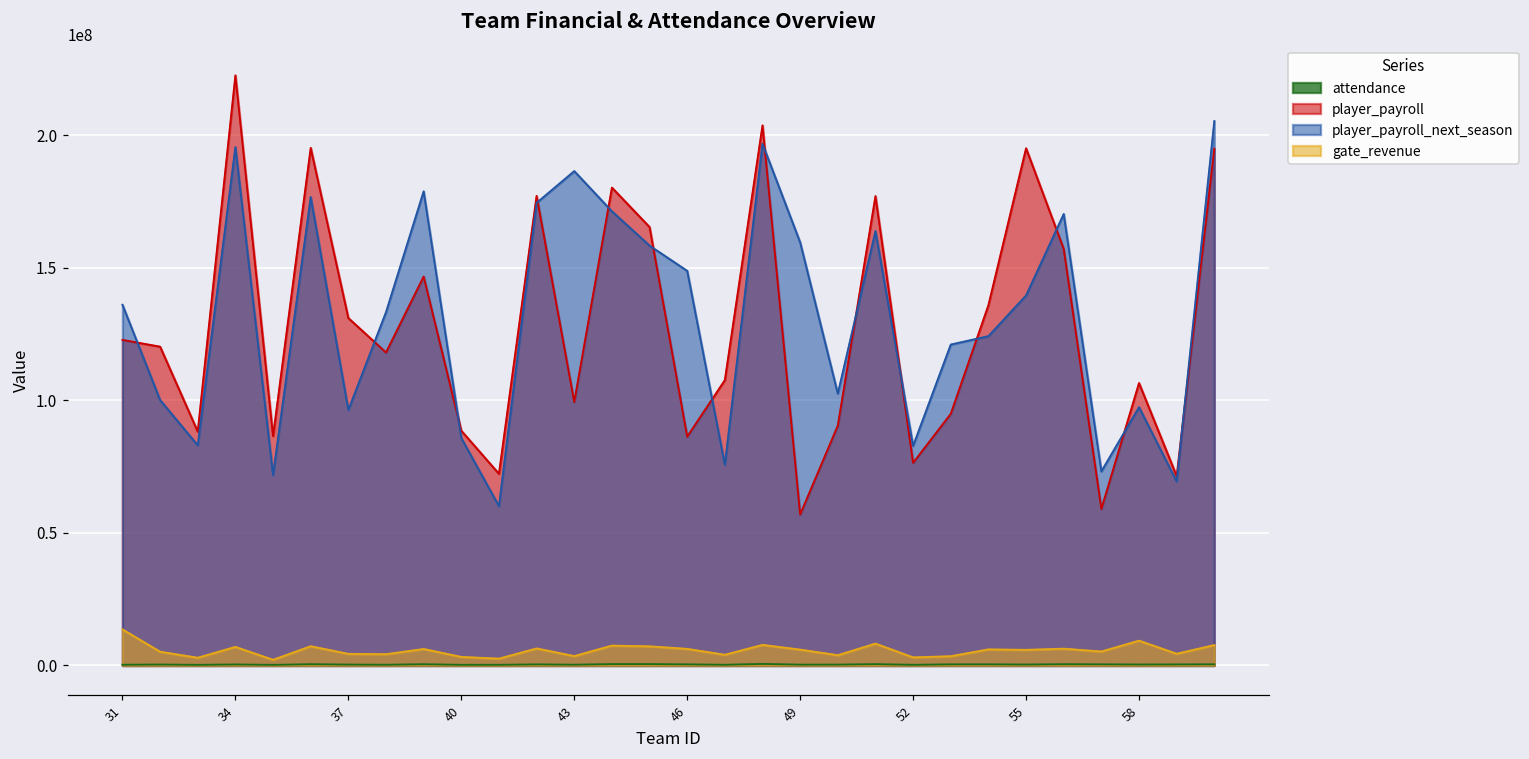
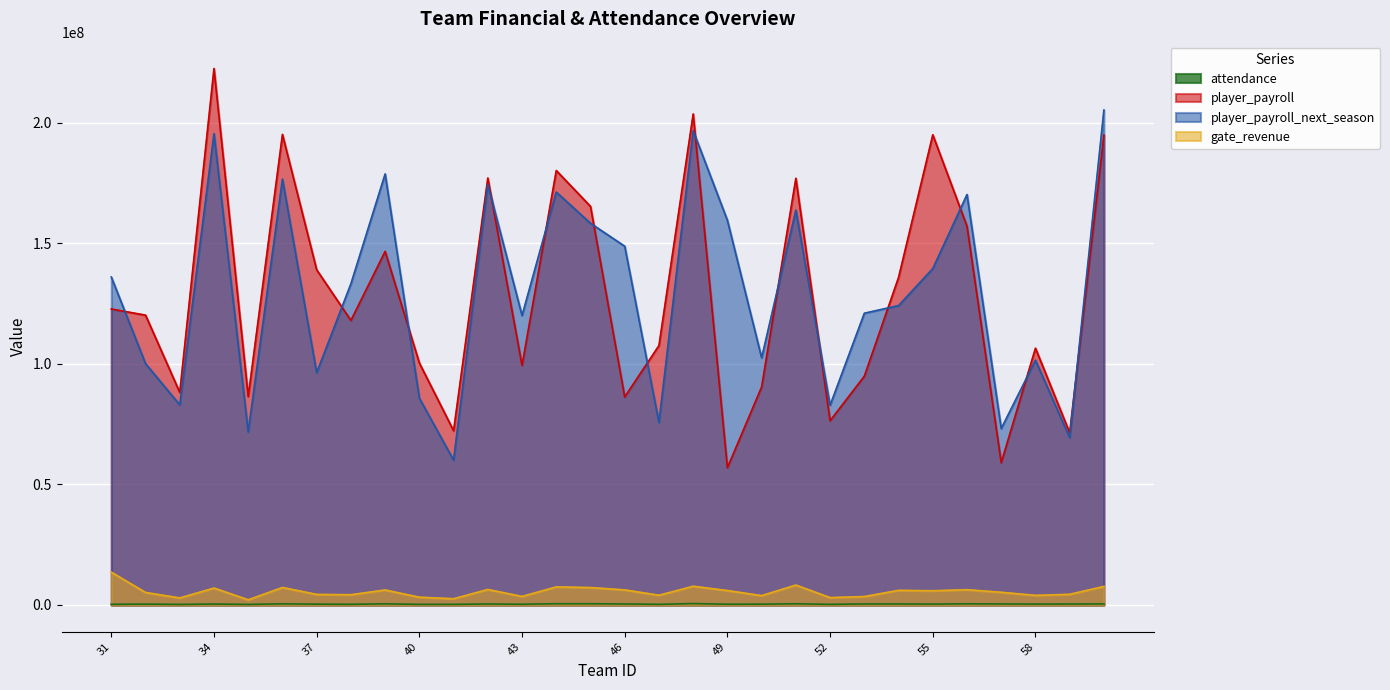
player_payroll, 37: 131000000 -> 139000000
player_payroll, 40: 89000000 -> 100000000
player_payroll_next_season, 43: 186000000 -> 120000000
player_payroll_next_season, 58: 97000000 -> 102000000
gate_revenue, 58: 9000000 -> 4000000
